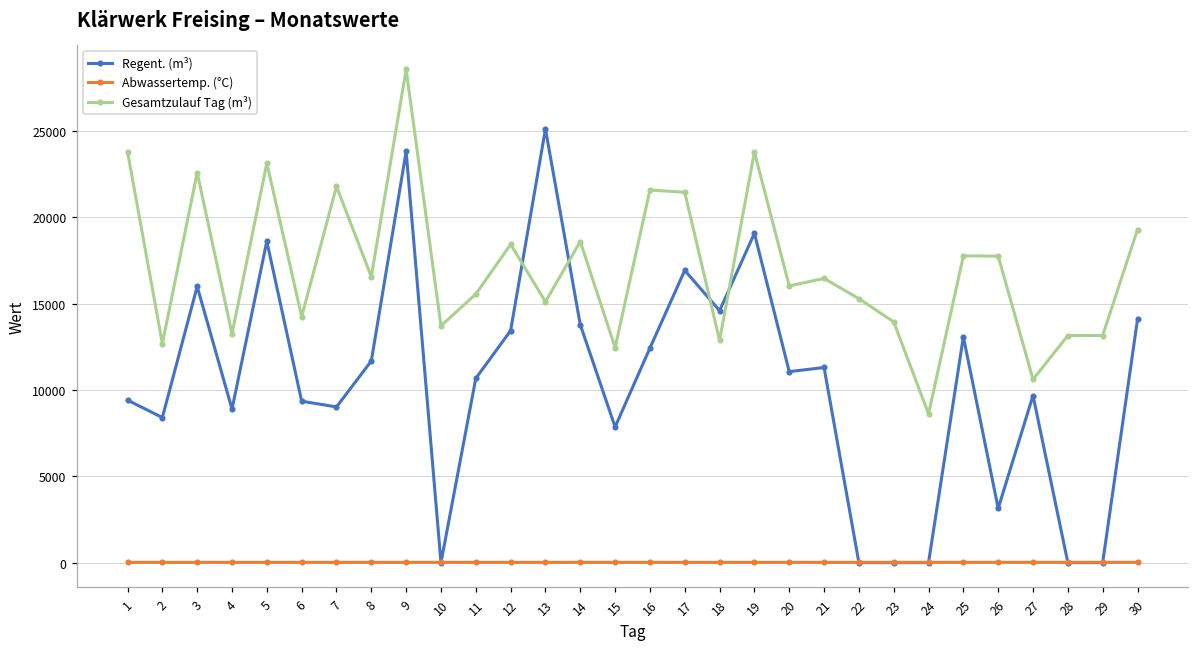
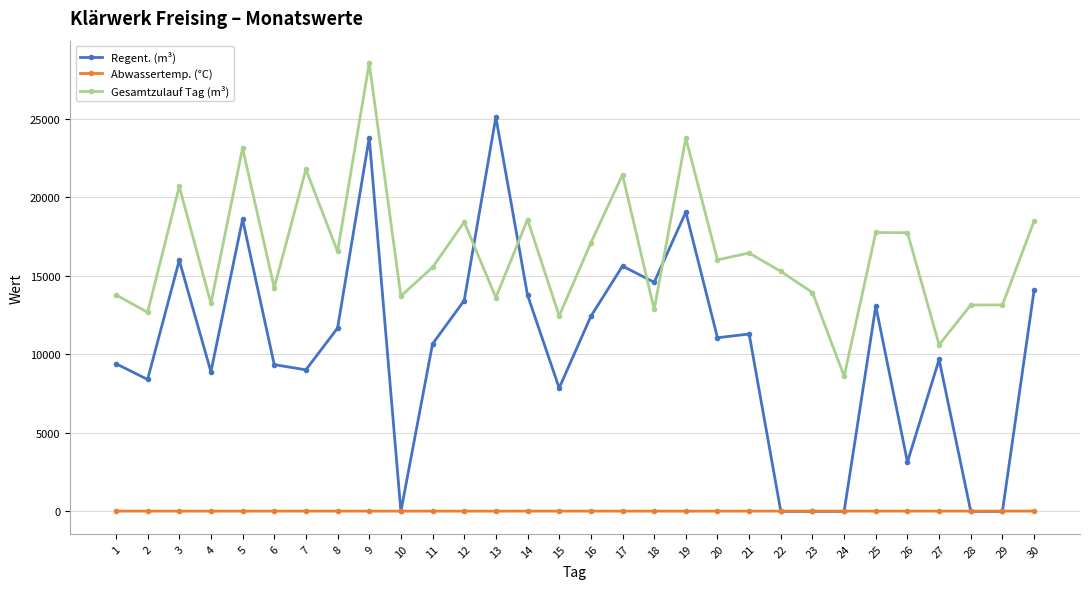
Gesamtzulauf Tag (m³), 1: 23800 -> 13800
Gesamtzulauf Tag (m³), 3: 22600 -> 20700
Gesamtzulauf Tag (m³), 13: 15100 -> 13600
Gesamtzulauf Tag (m³), 16: 21600 -> 17100
Regent. (m³), 17: 16900 -> 15600
Gesamtzulauf Tag (m³), 30: 19300 -> 18500
